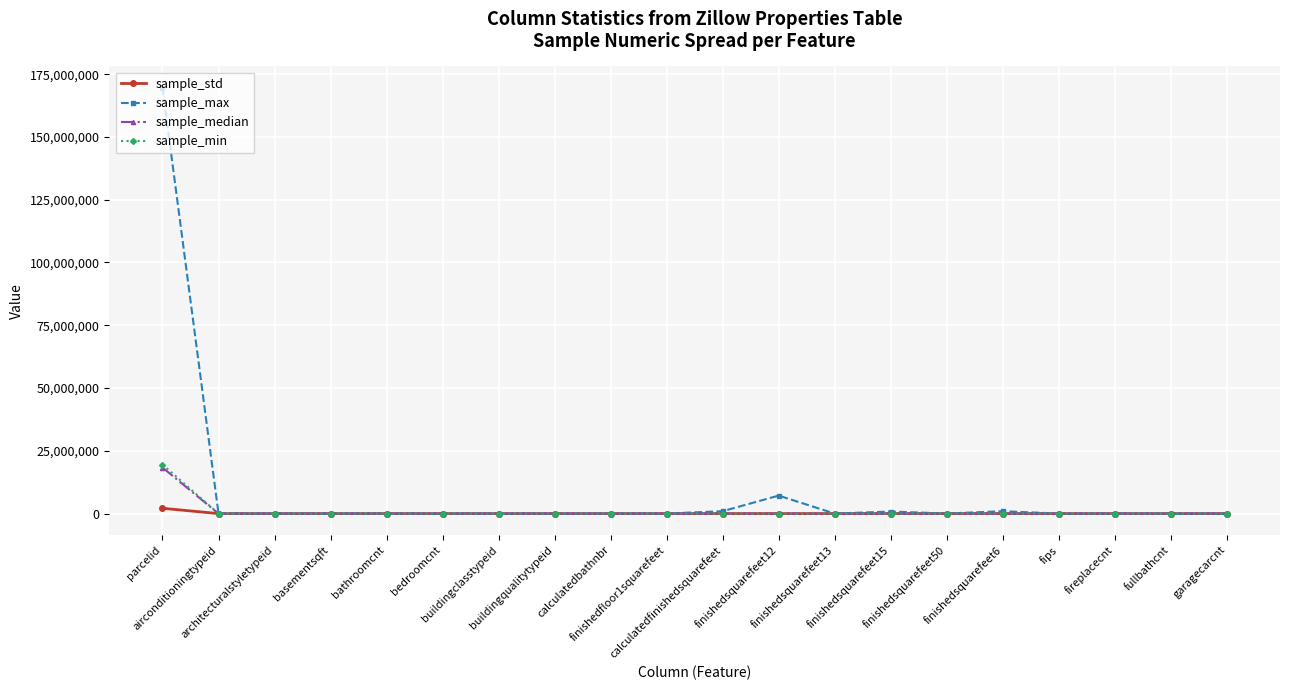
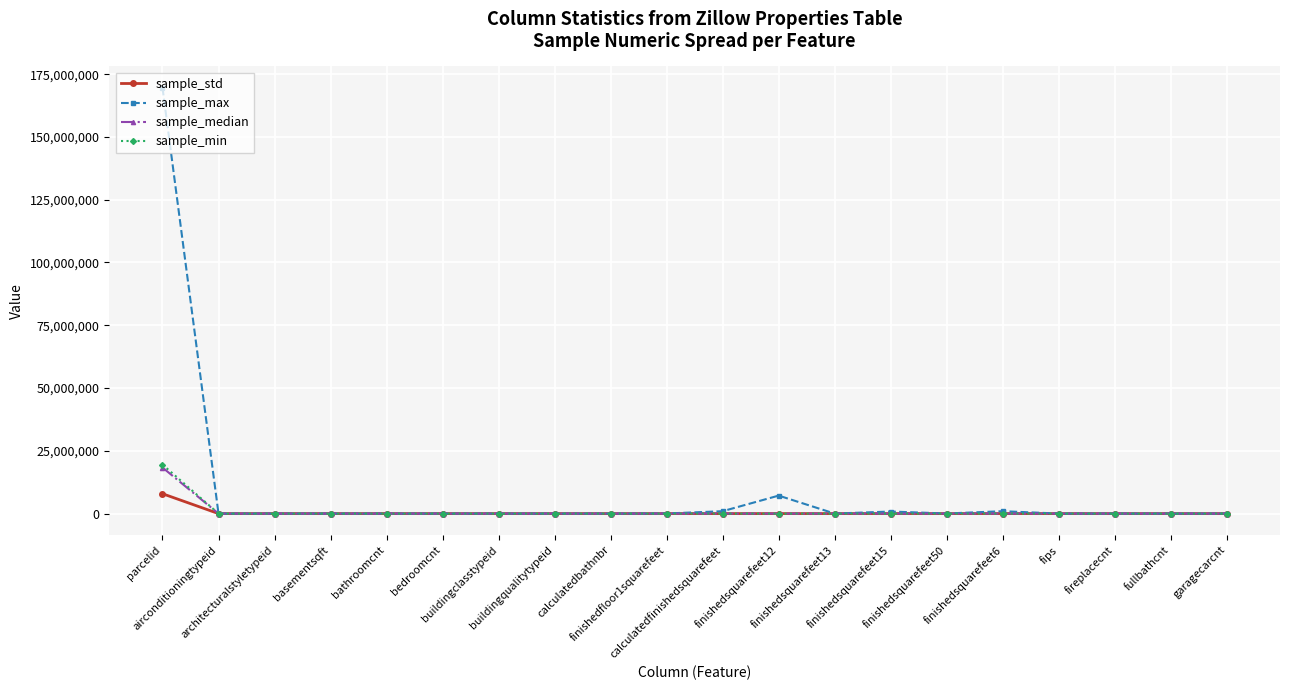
sample_std, parcelid: 2,000,000 -> 8,000,000
